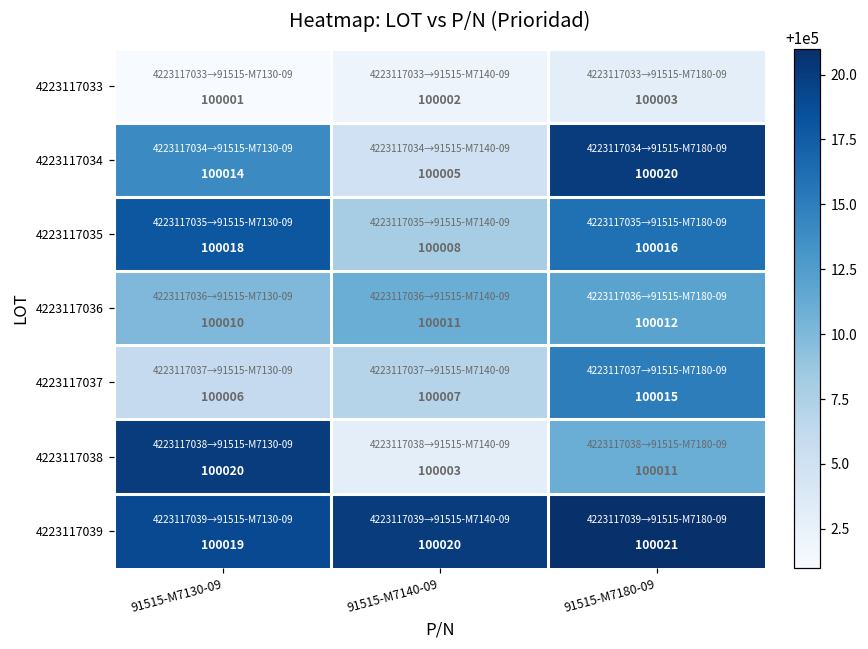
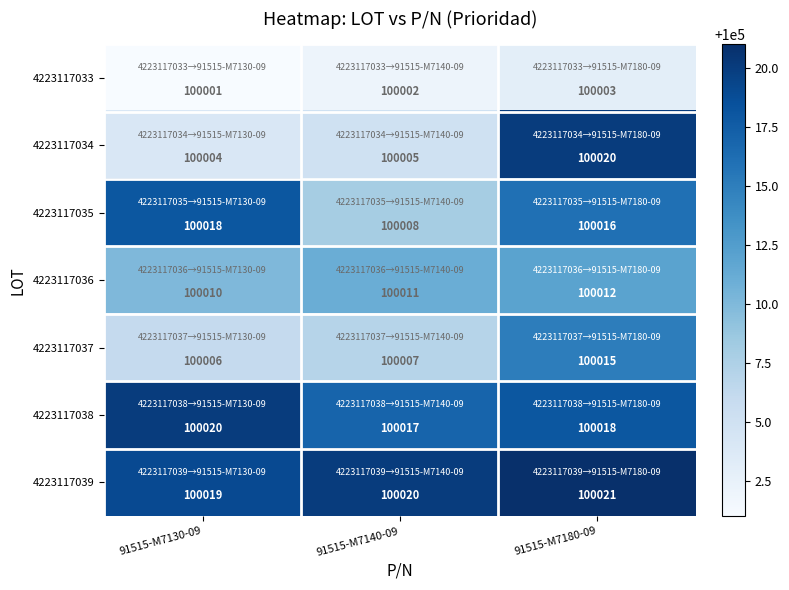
4223117034, 91515-M7130-09: 100014 -> 100004
4223117038, 91515-M7140-09: 100003 -> 100017
4223117038, 91515-M7180-09: 100011 -> 100018
